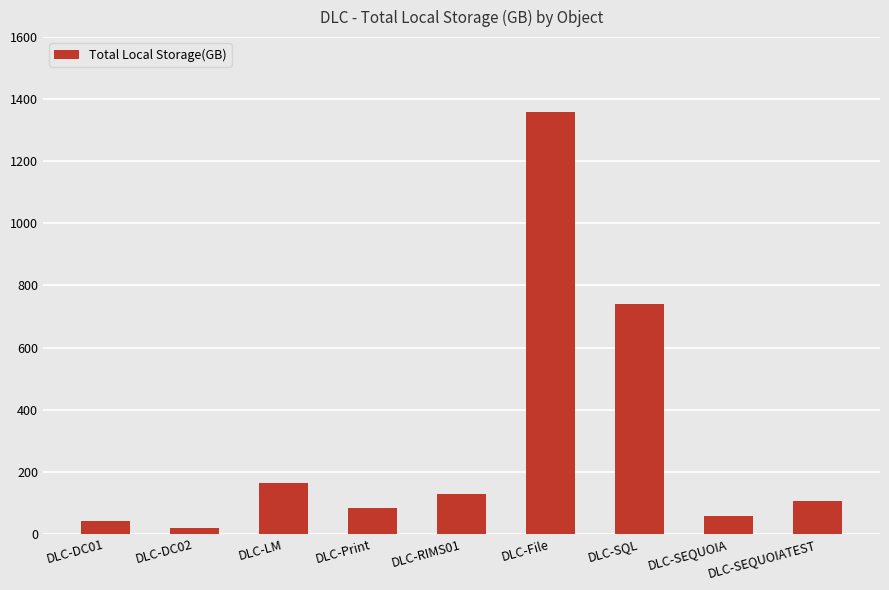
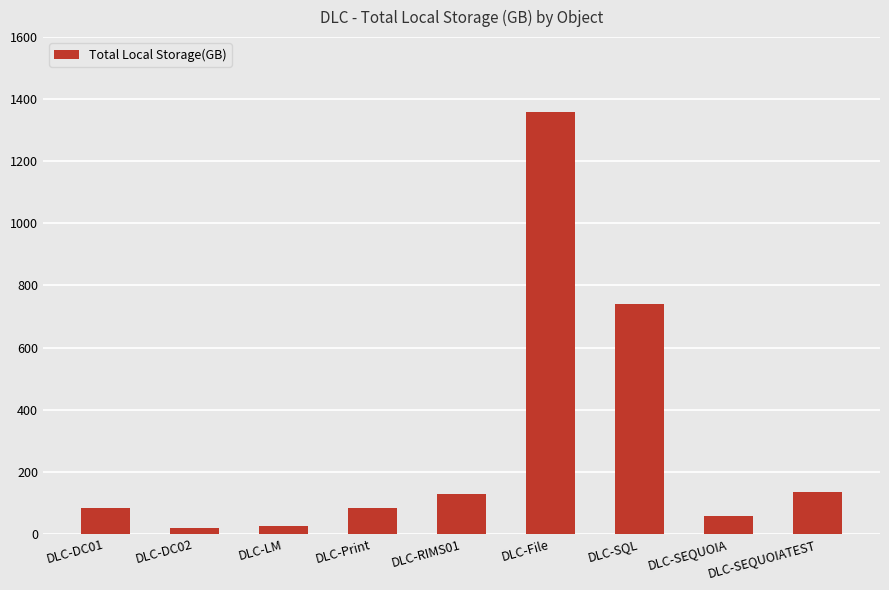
DLC-DC01: 40 -> 80
DLC-LM: 160 -> 20
DLC-SEQUOIATEST: 110 -> 140
